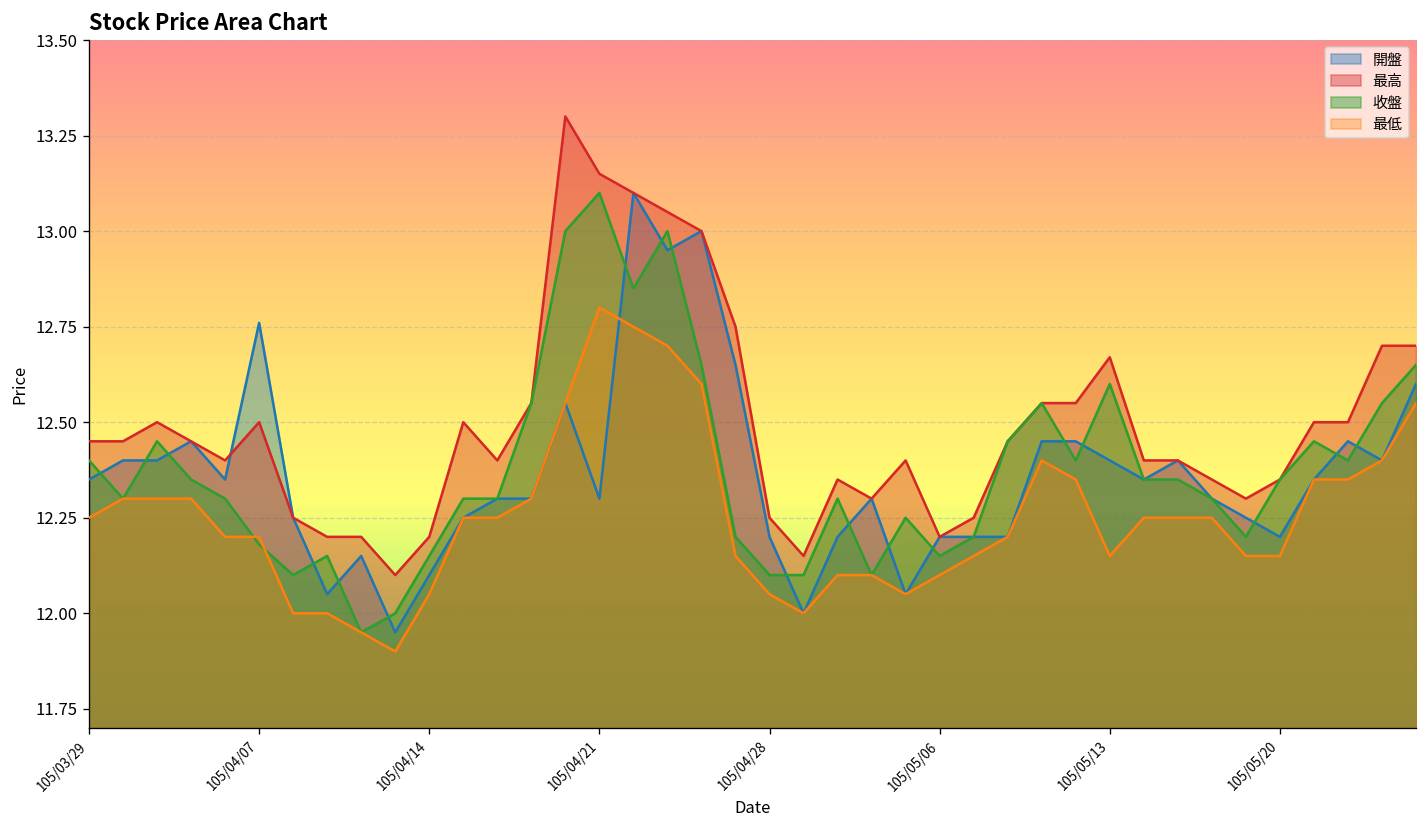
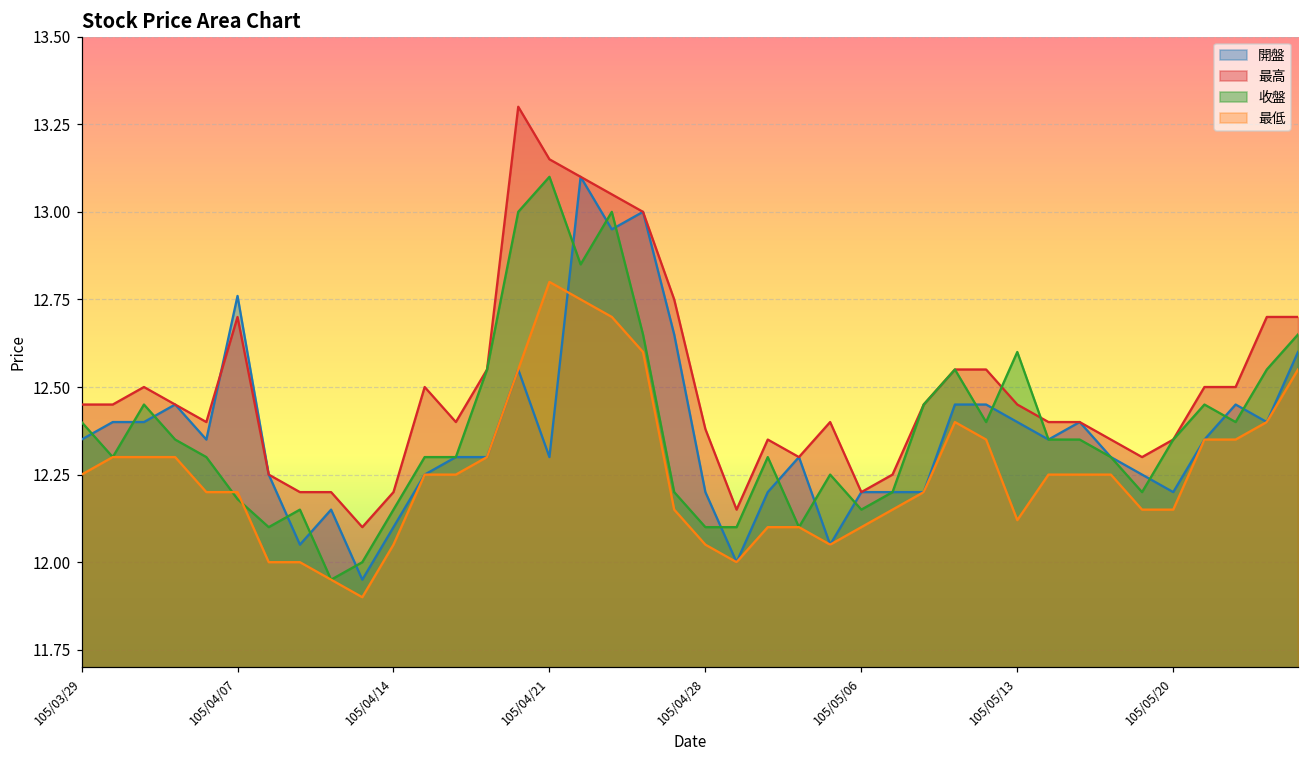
最高, 105/04/07: 12.5 -> 12.7
最高, 105/04/28: 12.25 -> 12.38
最高, 105/05/13: 12.67 -> 12.45
最低, 105/05/13: 12.15 -> 12.12
